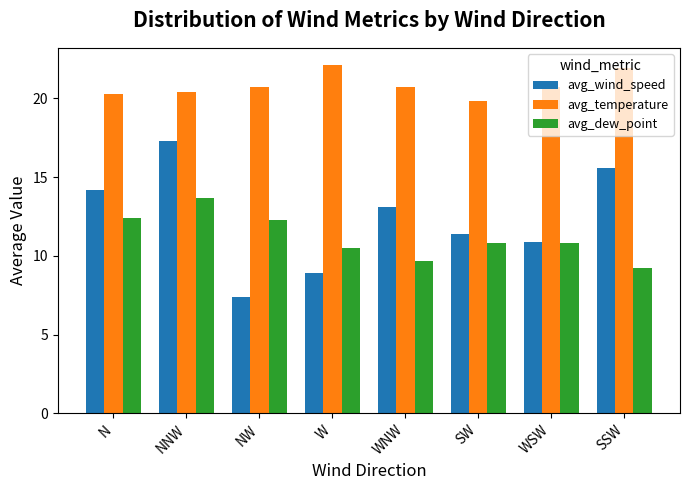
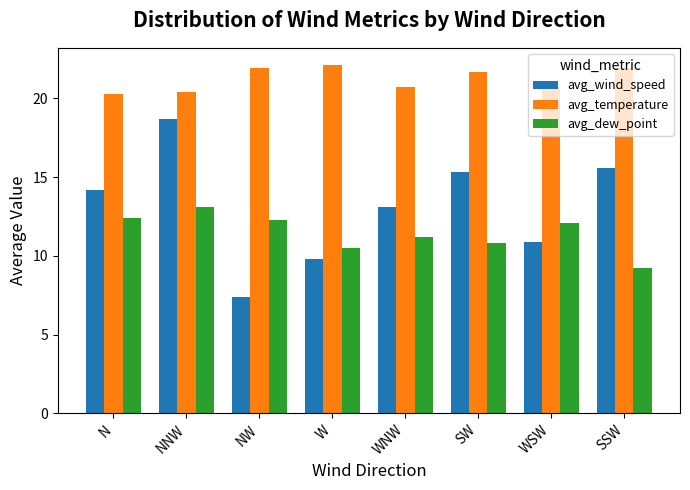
avg_wind_speed, NNW: 17.3 -> 18.7
avg_dew_point, NNW: 13.7 -> 13.1
avg_temperature, NW: 20.7 -> 21.9
avg_wind_speed, W: 8.9 -> 9.8
avg_dew_point, WNW: 9.7 -> 11.2
avg_wind_speed, SW: 11.4 -> 15.3
avg_temperature, SW: 19.8 -> 21.7
avg_dew_point, WSW: 10.8 -> 12.1
